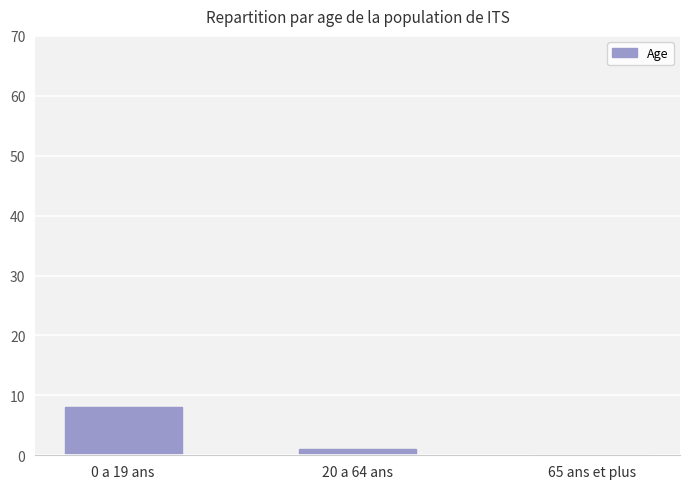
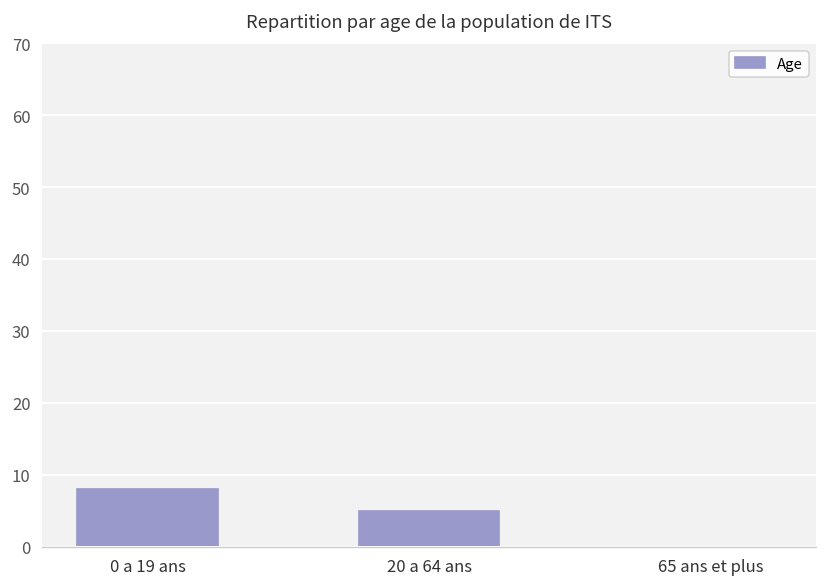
20 a 64 ans: 1 -> 5
